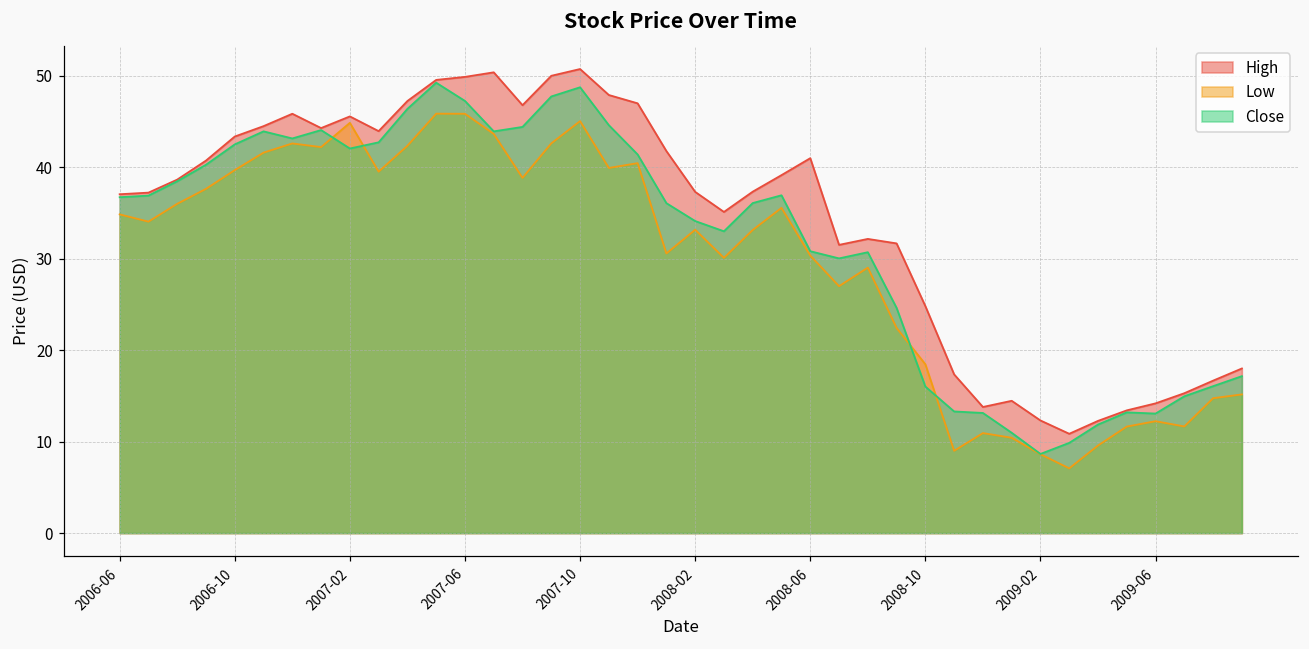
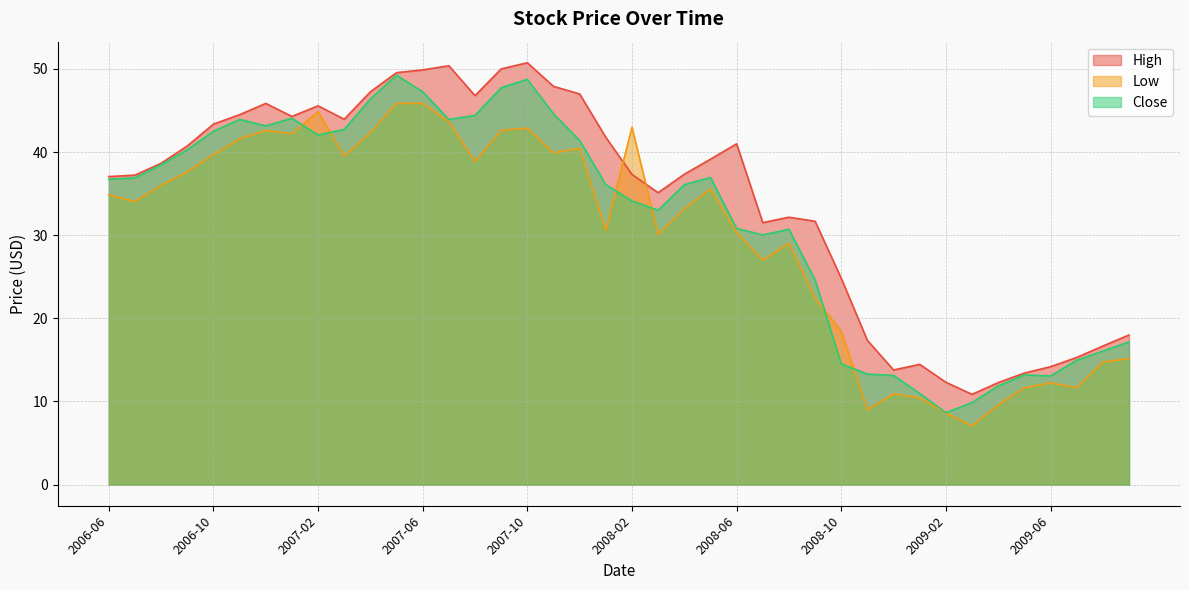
Low, 2007-10: 45 -> 43
Low, 2008-02: 33 -> 43
Close, 2008-10: 16 -> 15
